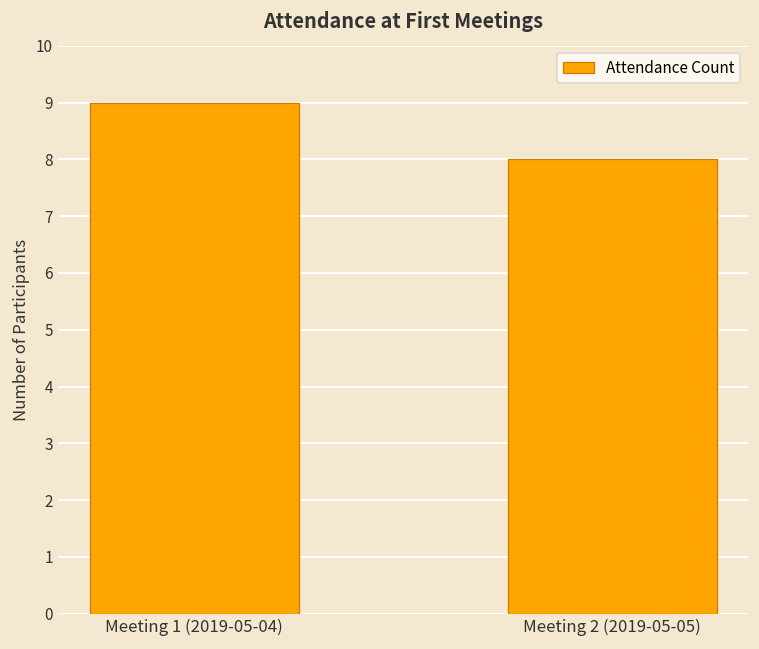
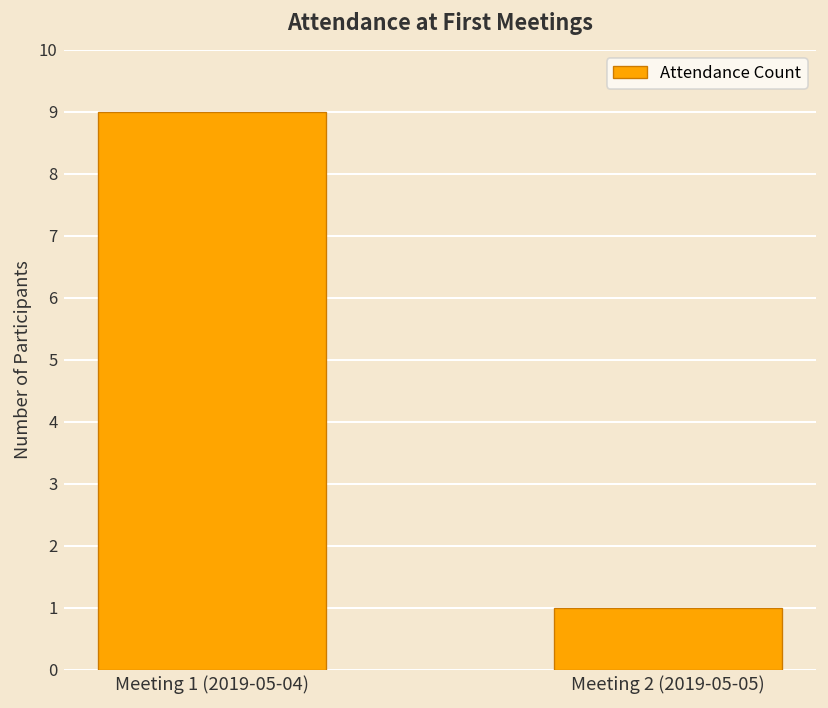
Meeting 2 (2019-05-05): 8 -> 1
